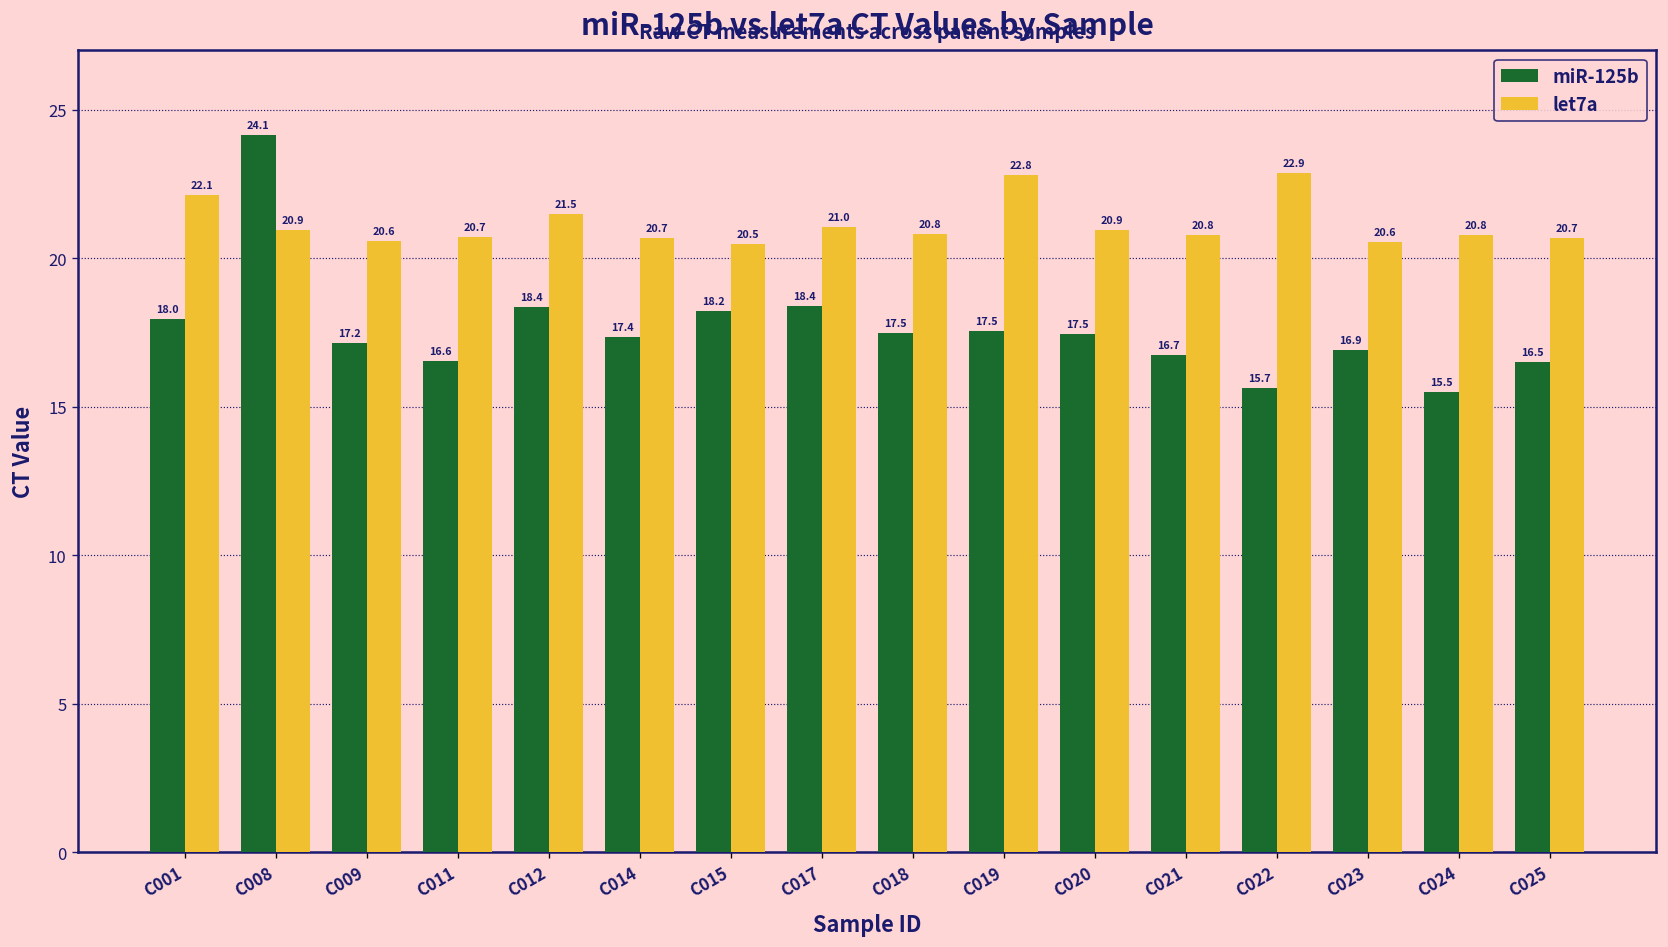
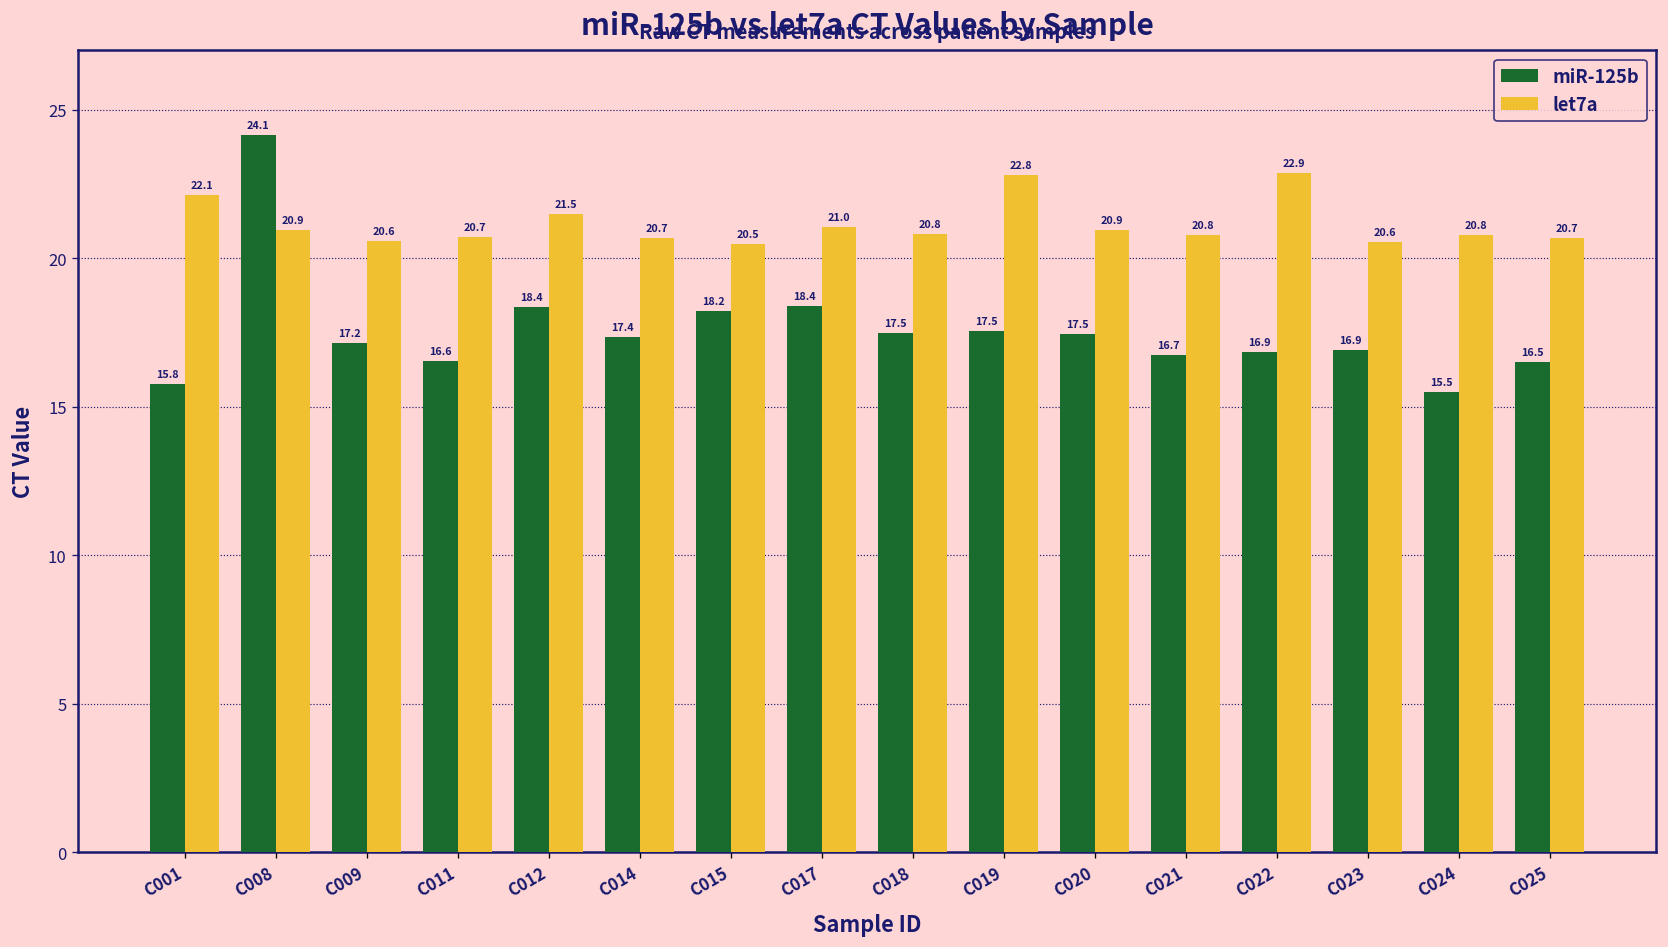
miR-125b, C001: 18.0 -> 15.8
miR-125b, C022: 15.7 -> 16.9
